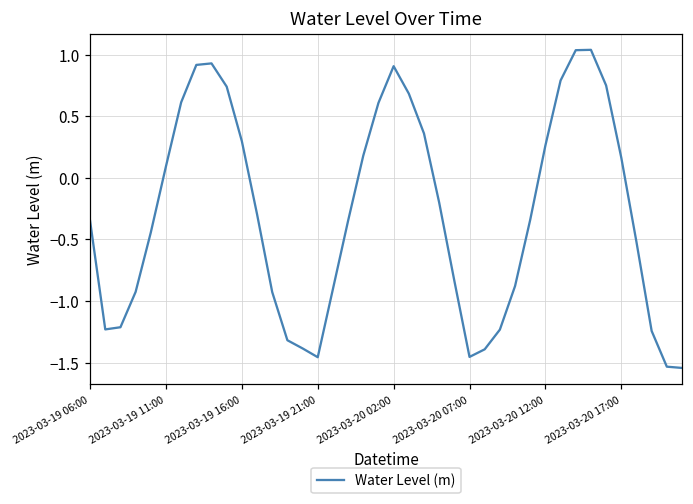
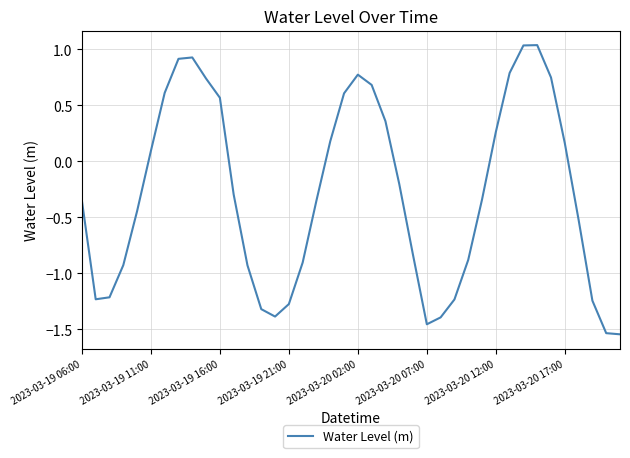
2023-03-19 16:00: 0.30 -> 0.57
2023-03-19 21:00: -1.46 -> -1.27
2023-03-20 02:00: 0.91 -> 0.78
